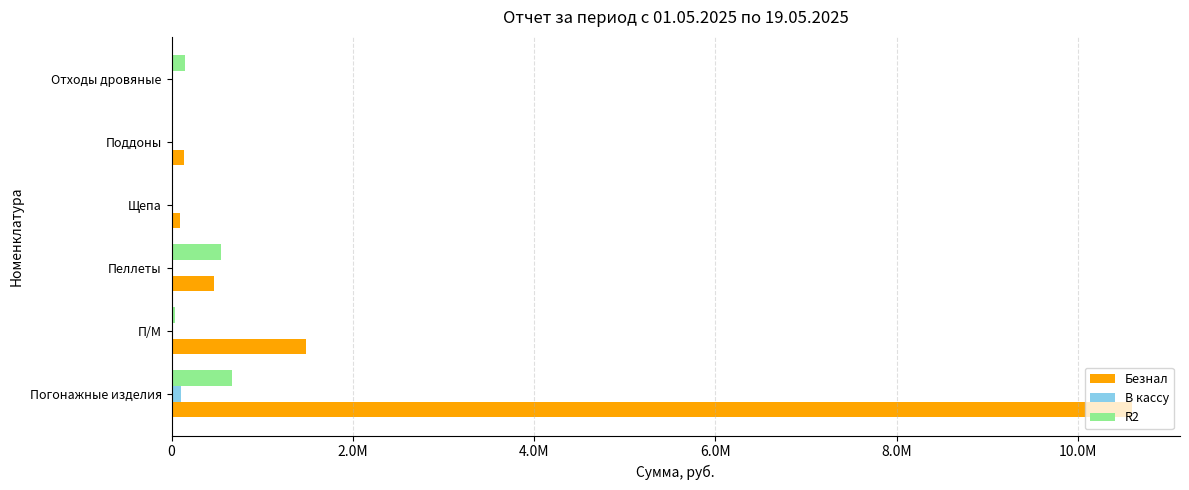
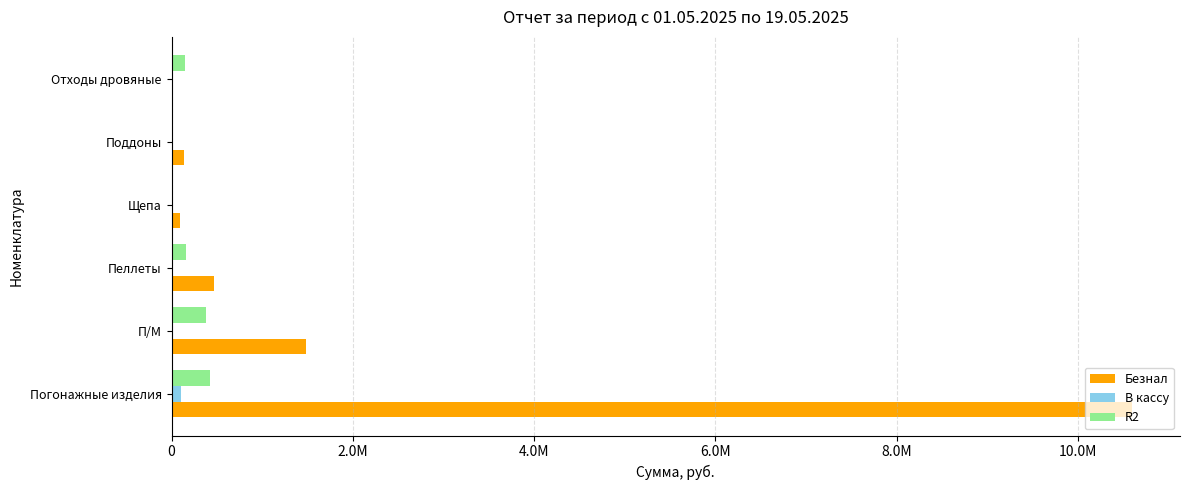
R2, Пеллеты: 500000 -> 200000
R2, П/М: 0 -> 400000
R2, Погонажные изделия: 700000 -> 400000
